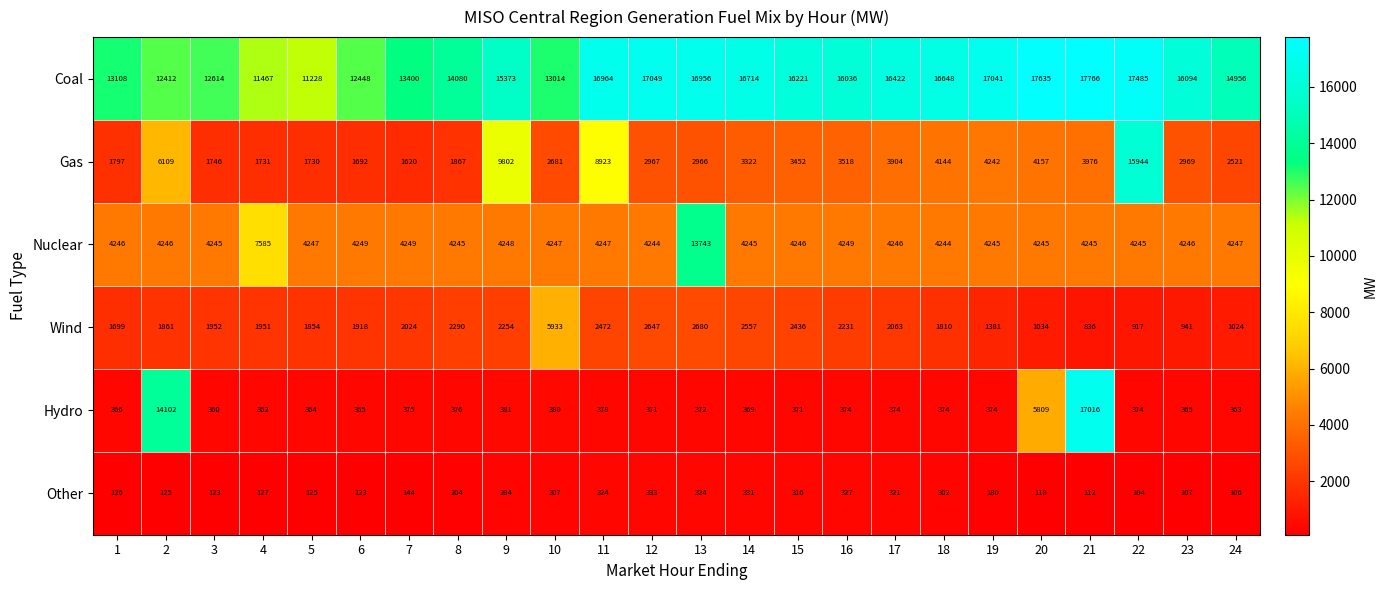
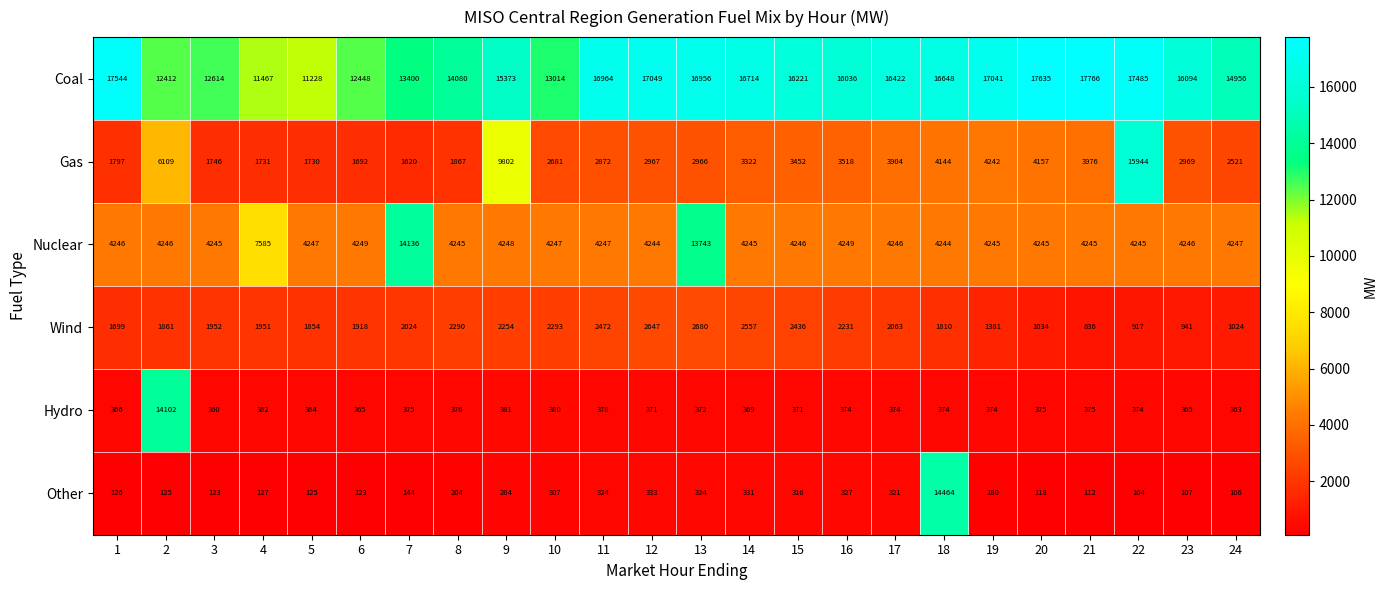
Coal, 1: 13108 -> 17544
Gas, 11: 8923 -> 2872
Nuclear, 7: 4249 -> 14136
Wind, 10: 5933 -> 2293
Hydro, 20: 5809 -> 375
Hydro, 21: 17016 -> 375
Other, 18: 302 -> 14464
